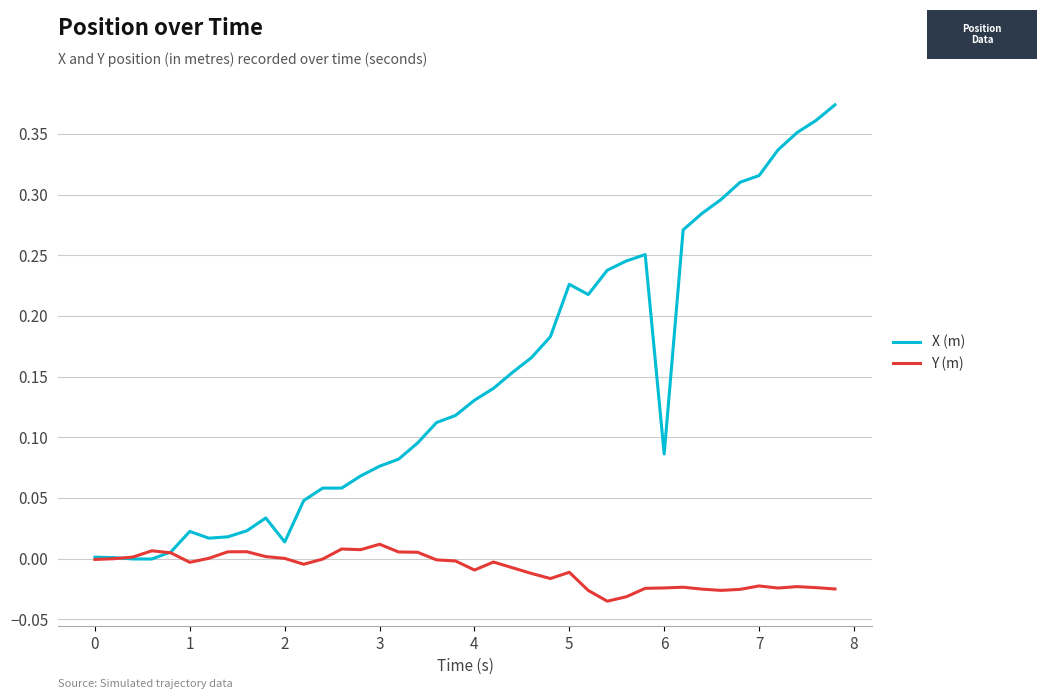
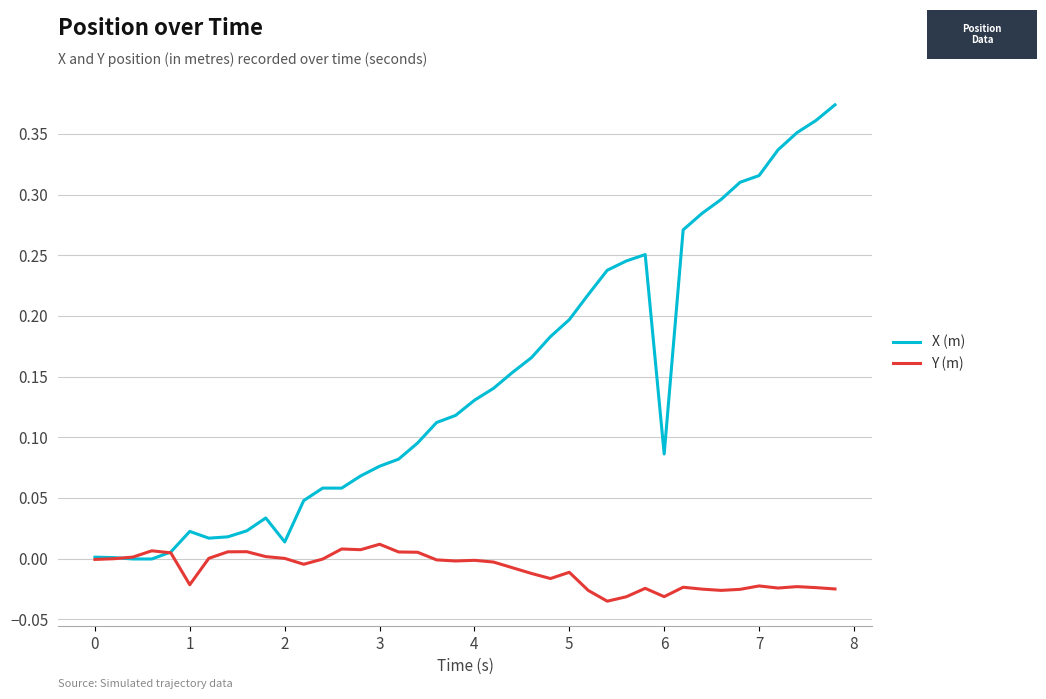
Y (m), 1: -0.003 -> -0.022
Y (m), 4: -0.009 -> -0.001
X (m), 5: 0.226 -> 0.197
Y (m), 6: -0.024 -> -0.031
